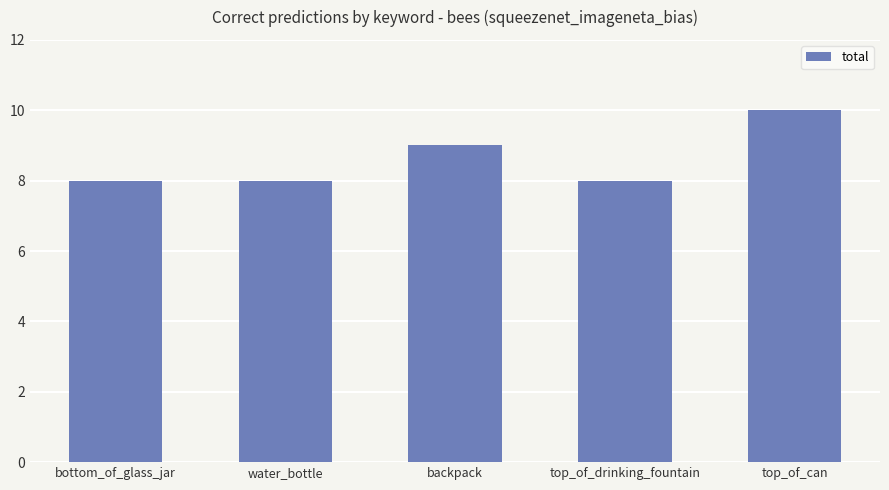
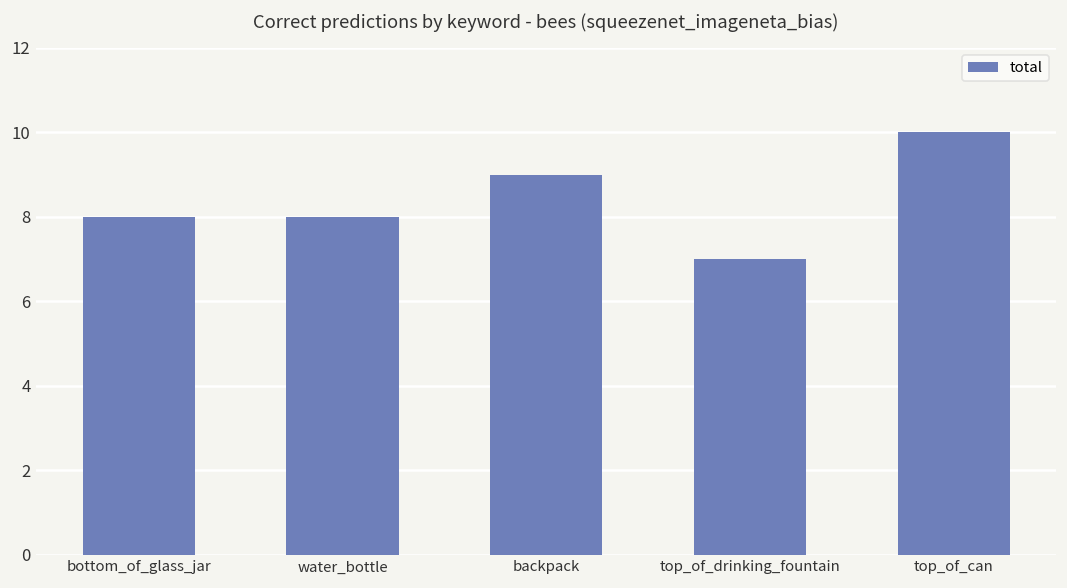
top_of_drinking_fountain: 8 -> 7
